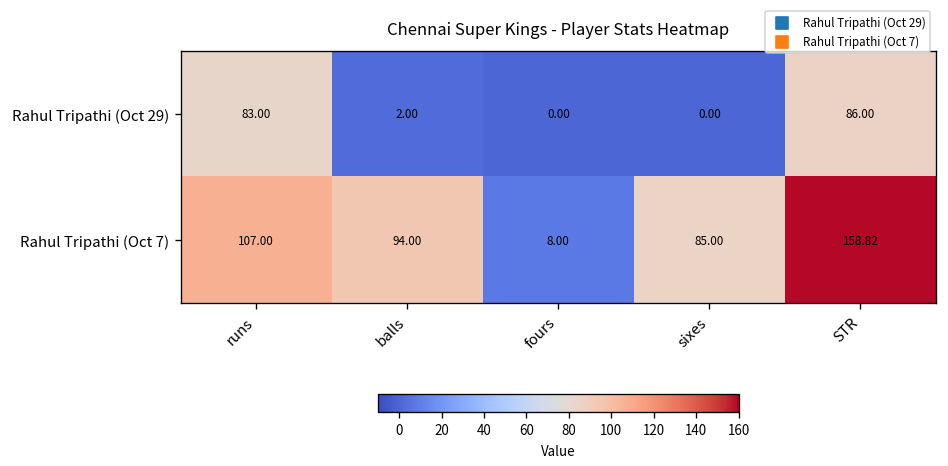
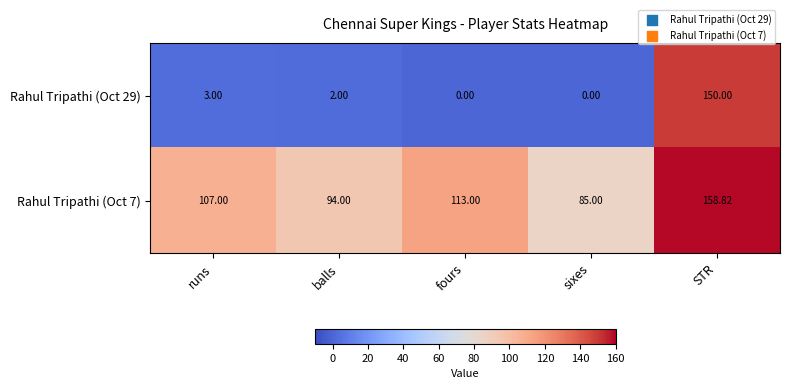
Rahul Tripathi (Oct 29), runs: 83.00 -> 3.00
Rahul Tripathi (Oct 29), STR: 86.00 -> 150.00
Rahul Tripathi (Oct 7), fours: 8.00 -> 113.00
